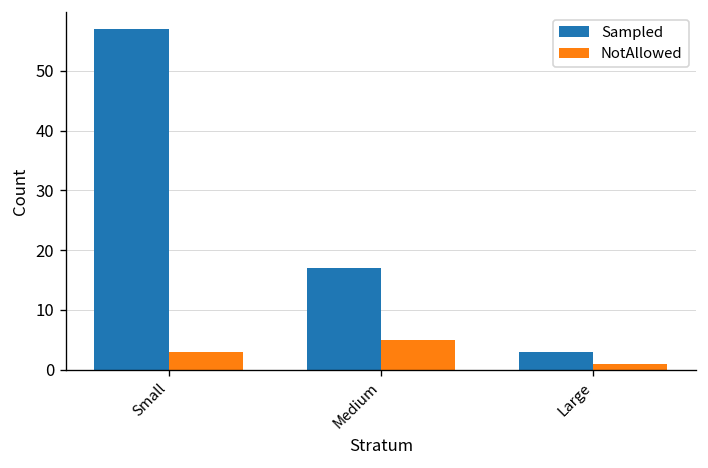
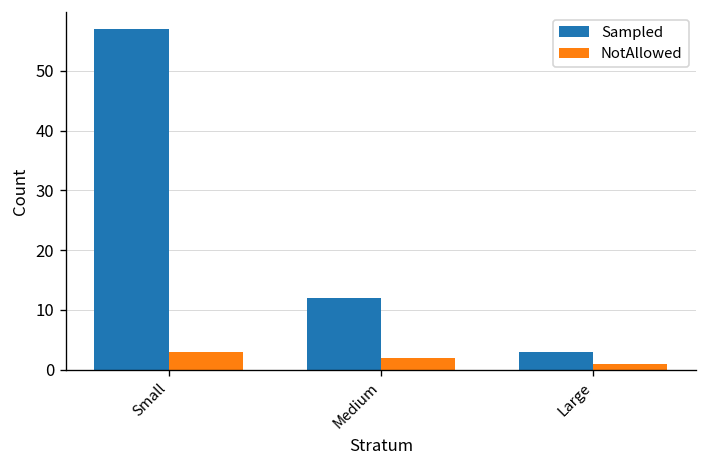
Sampled, Medium: 17 -> 12
NotAllowed, Medium: 5 -> 2
